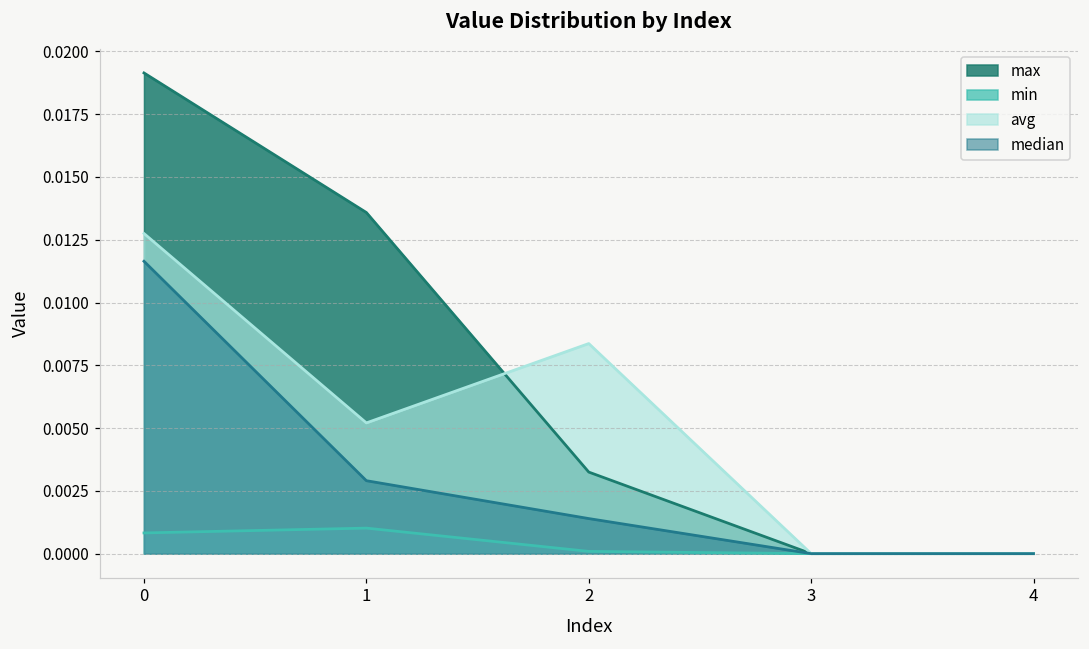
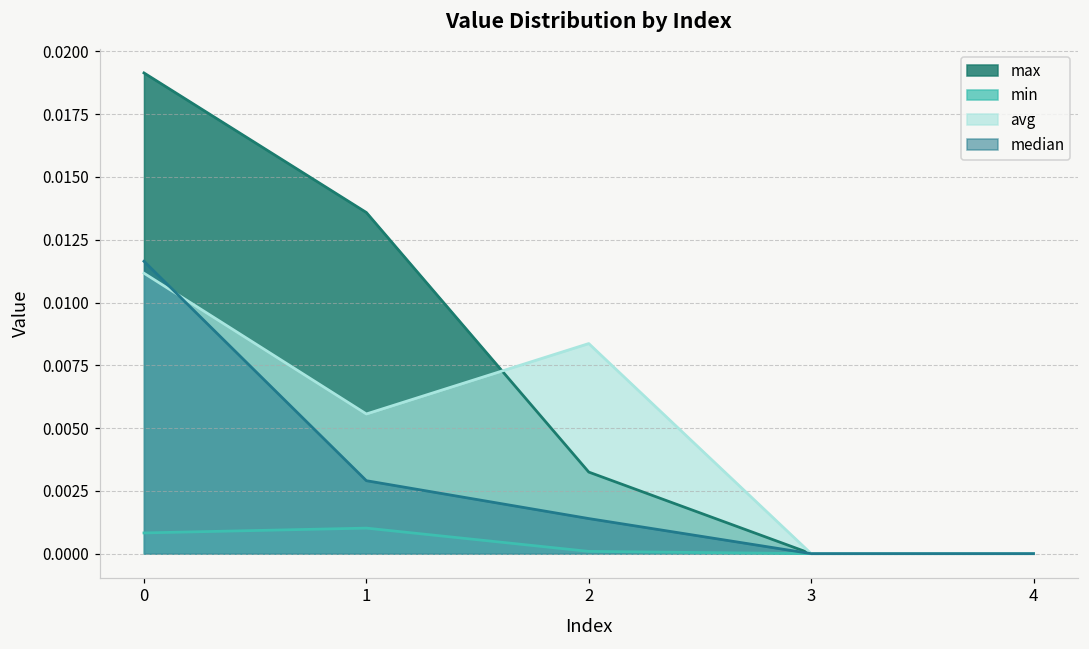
avg, 0: 0.0127 -> 0.0112
avg, 1: 0.0052 -> 0.0056
